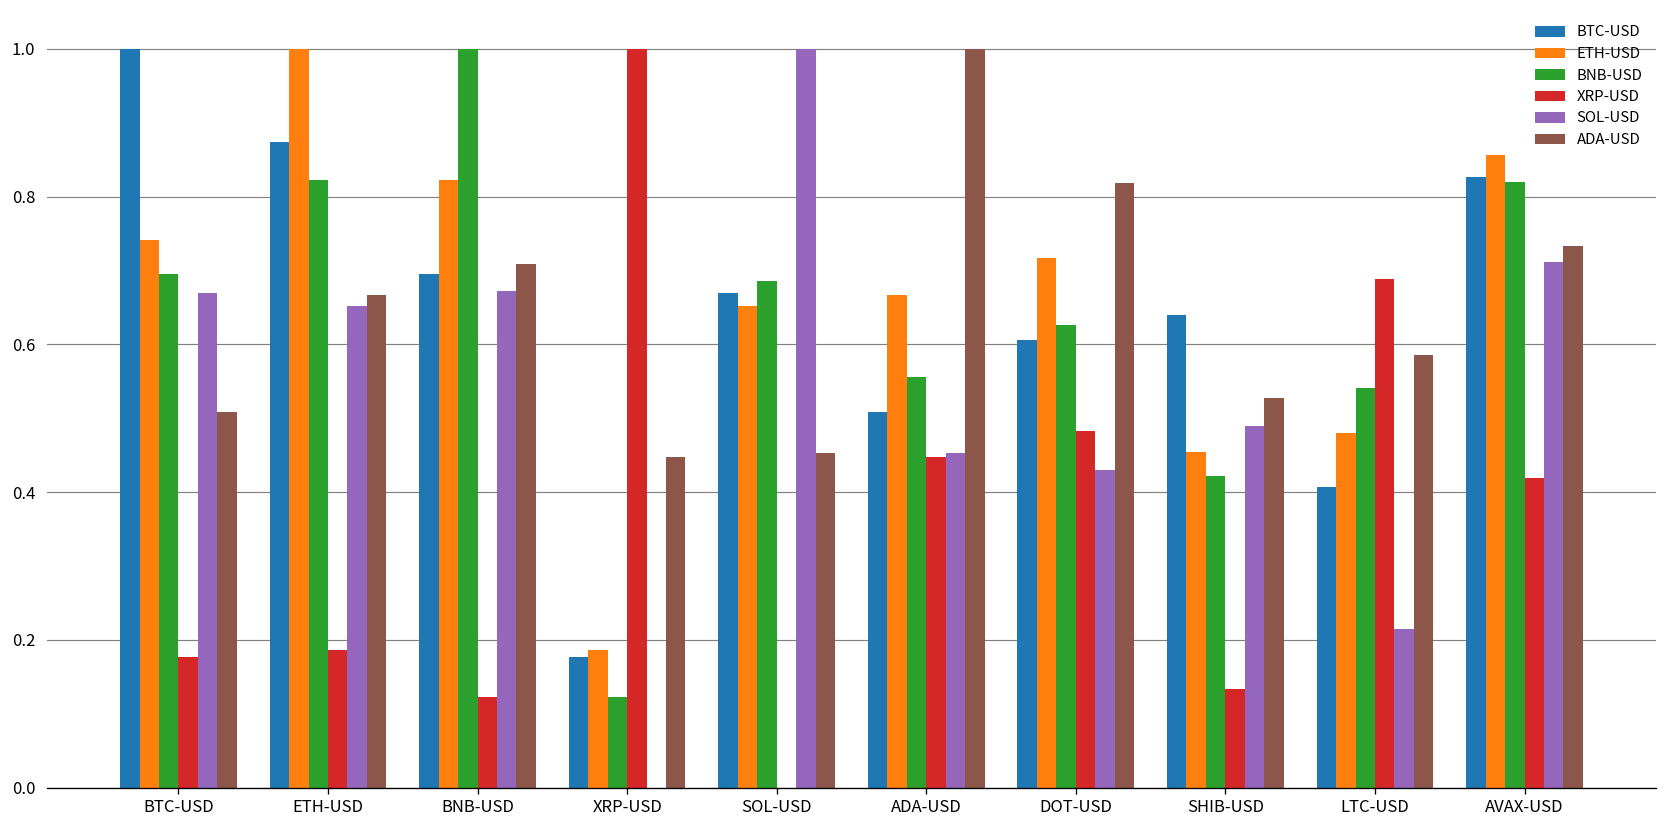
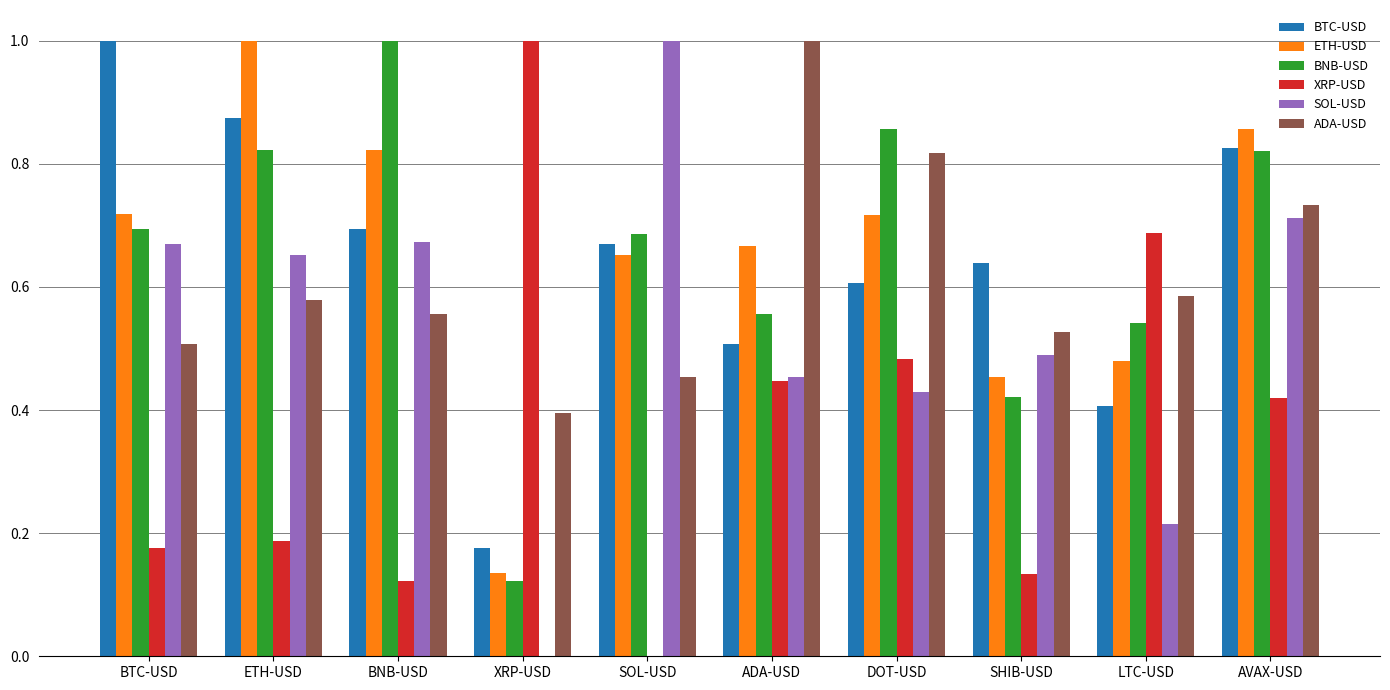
ETH-USD, BTC-USD: 0.74 -> 0.72
ADA-USD, ETH-USD: 0.67 -> 0.58
ADA-USD, BNB-USD: 0.71 -> 0.56
ETH-USD, XRP-USD: 0.19 -> 0.14
ADA-USD, XRP-USD: 0.45 -> 0.39
BNB-USD, DOT-USD: 0.63 -> 0.86
